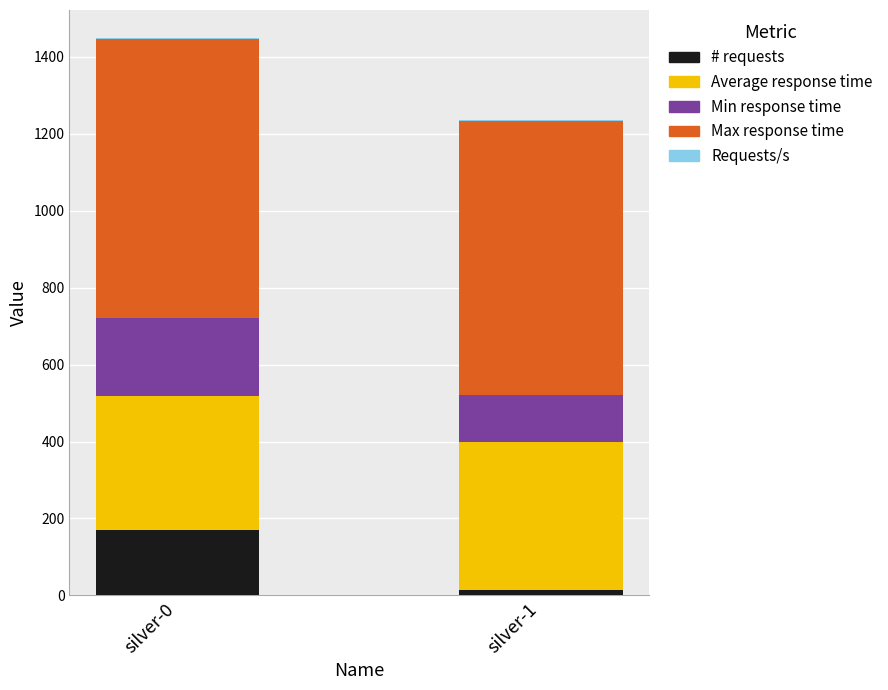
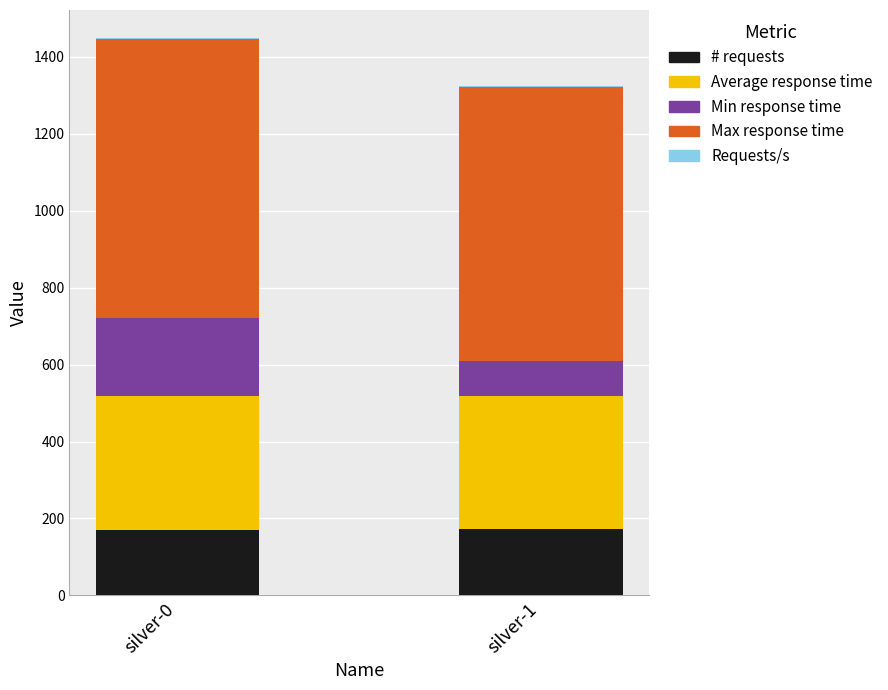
# requests, silver-1: 10 -> 170
Average response time, silver-1: 390 -> 350
Min response time, silver-1: 120 -> 90
